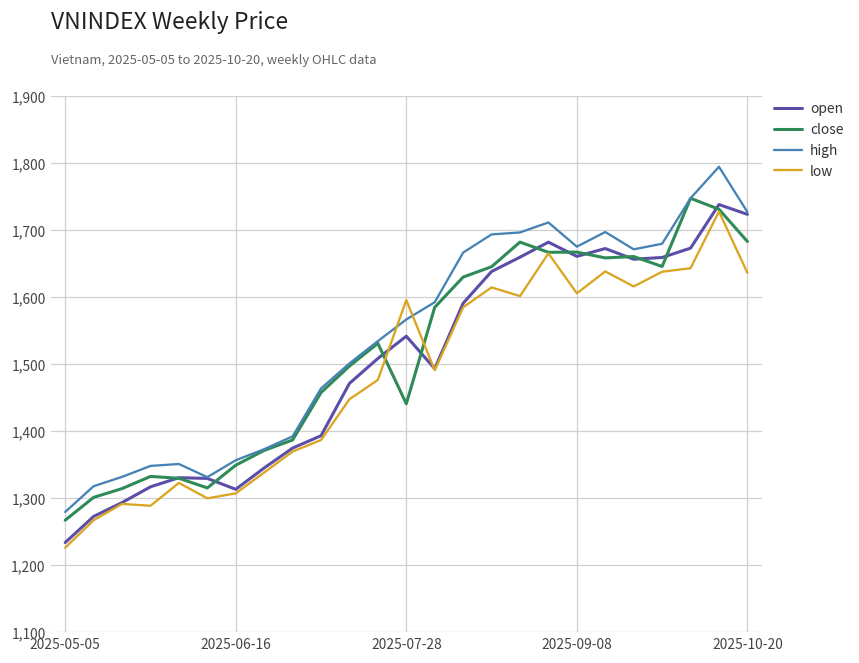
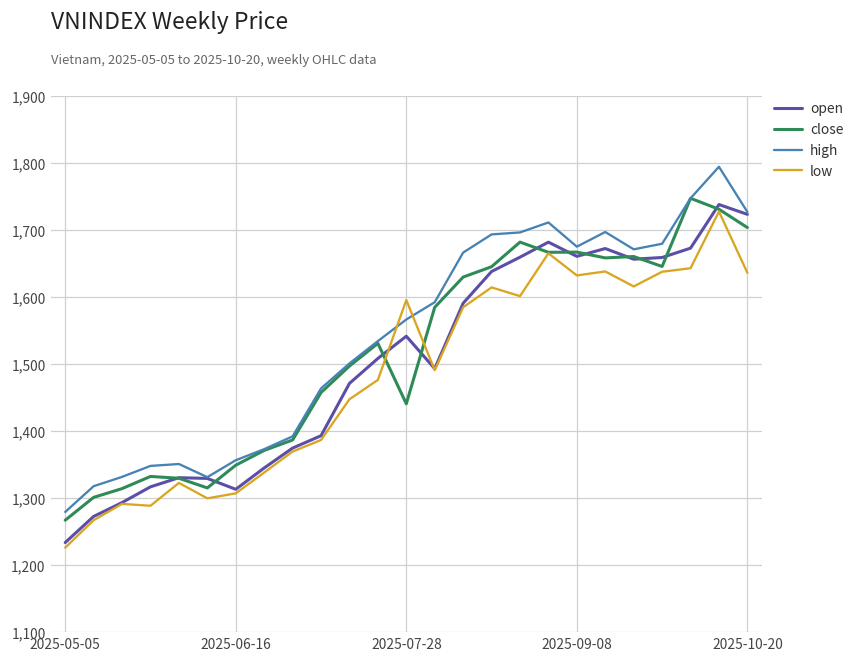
low, 2025-09-08: 1,610 -> 1,630
close, 2025-10-20: 1,680 -> 1,700
